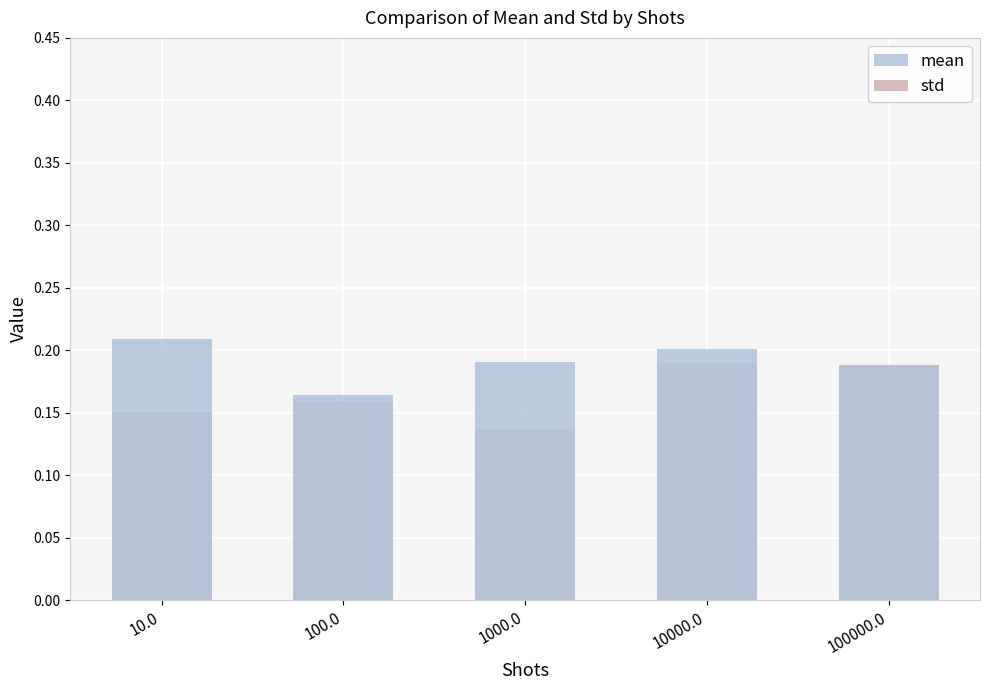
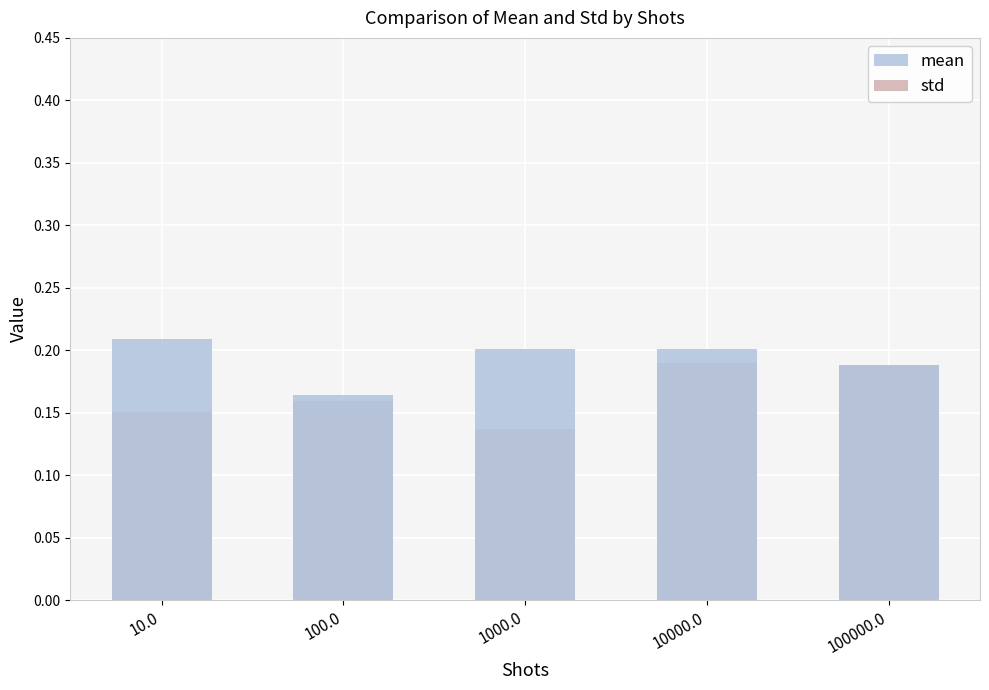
mean, 1000.0: 0.190 -> 0.201
